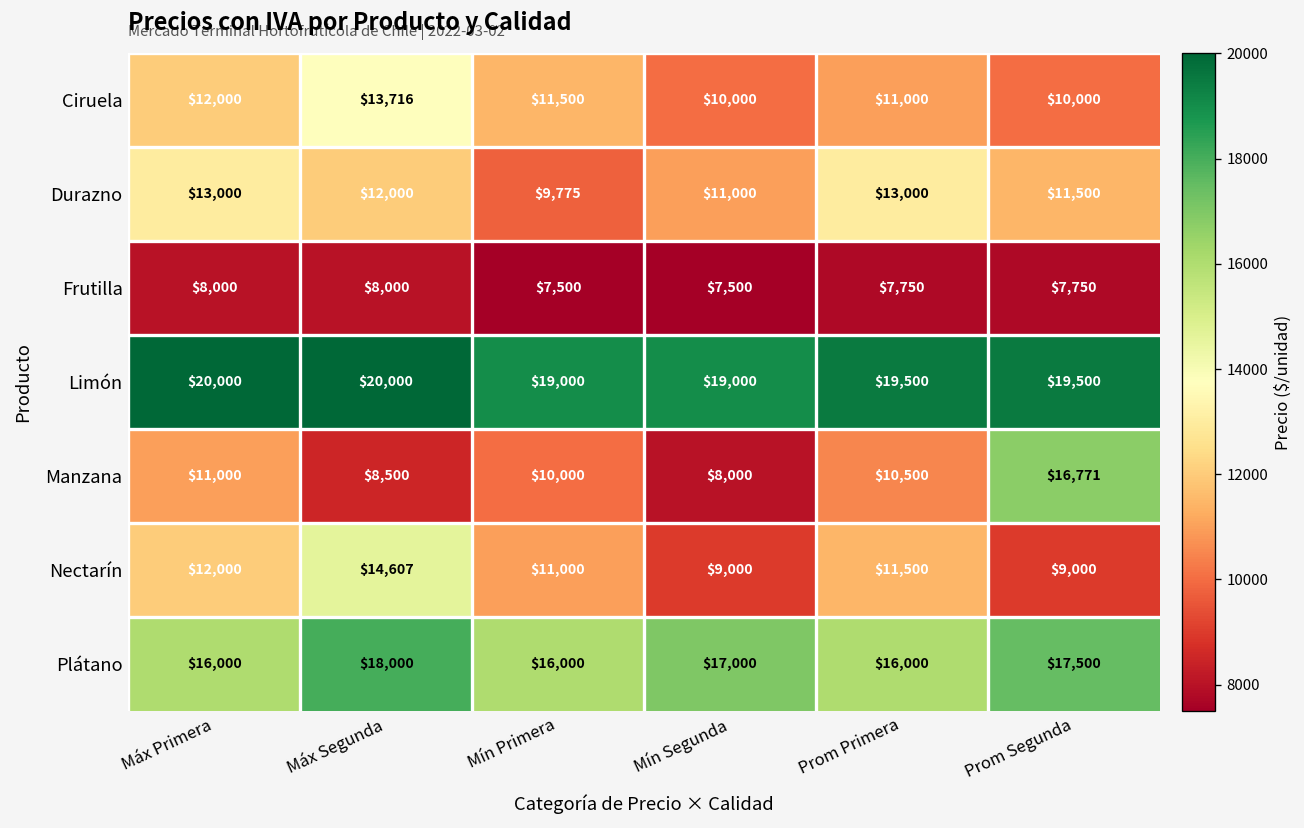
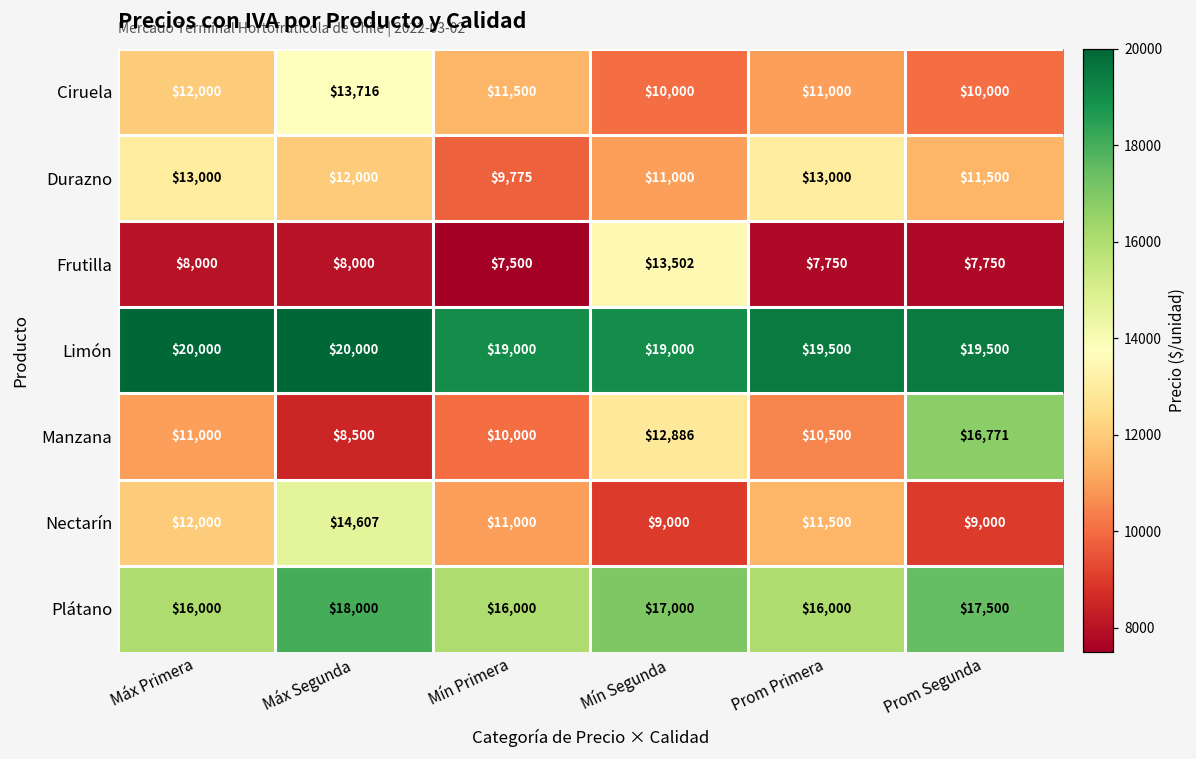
Frutilla, Mín Segunda: $7,500 -> $13,502
Manzana, Mín Segunda: $8,000 -> $12,886
